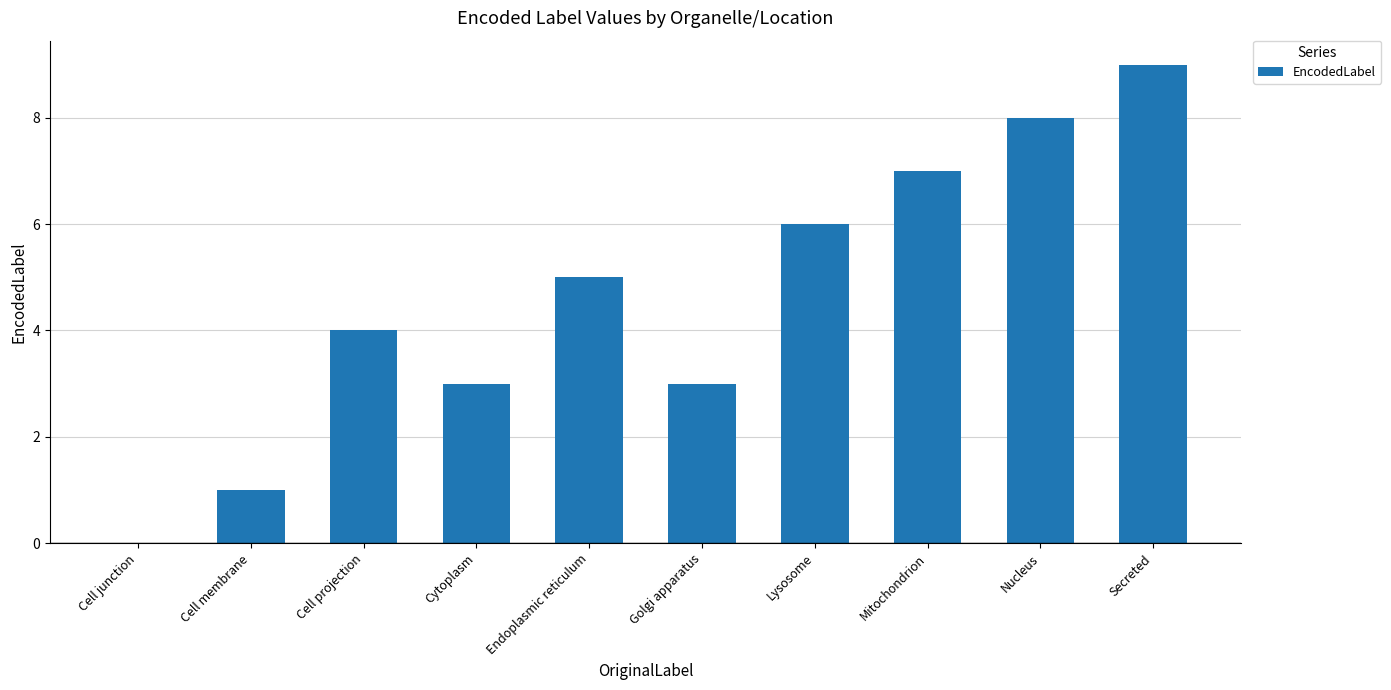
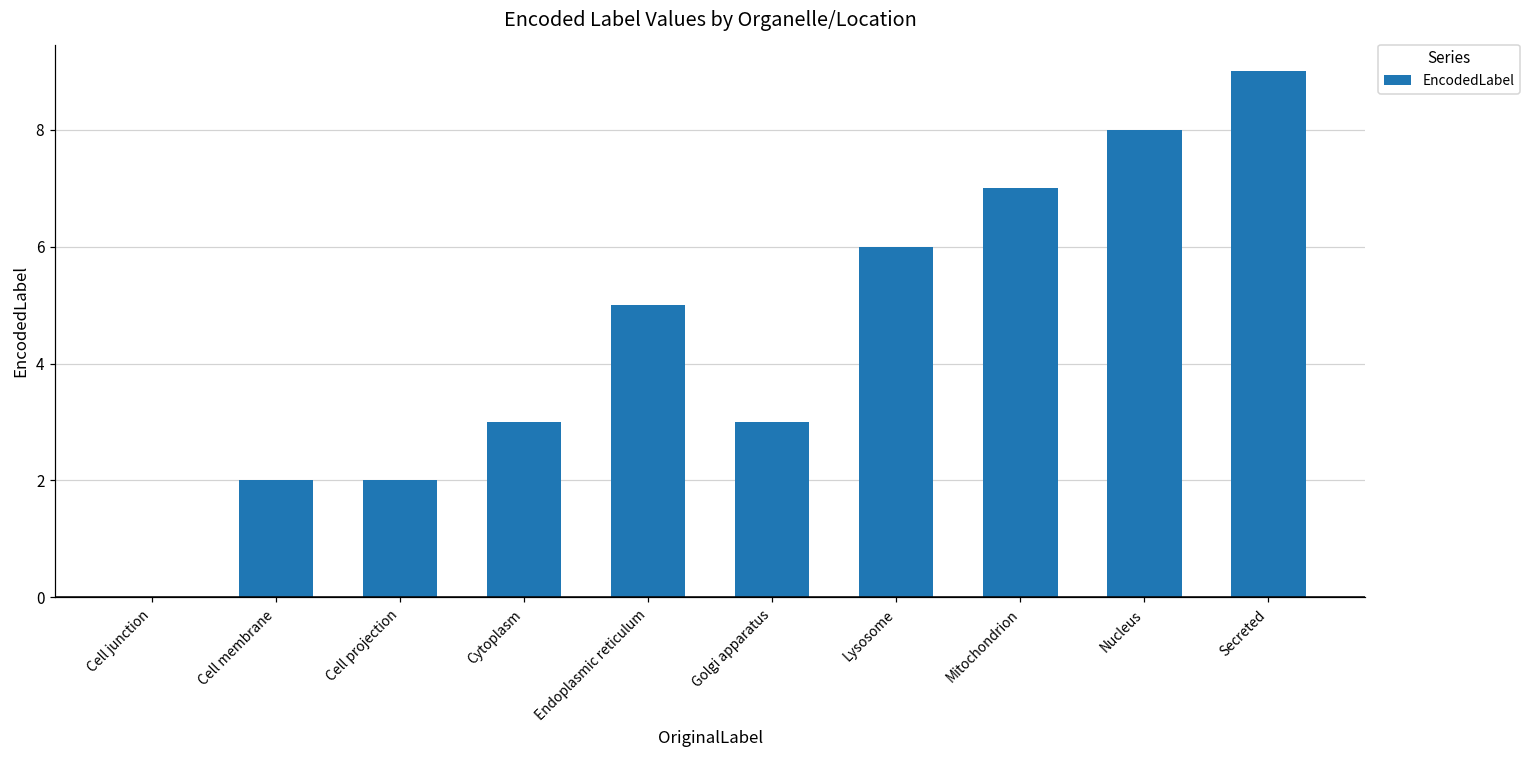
Cell membrane: 1 -> 2
Cell projection: 4 -> 2
